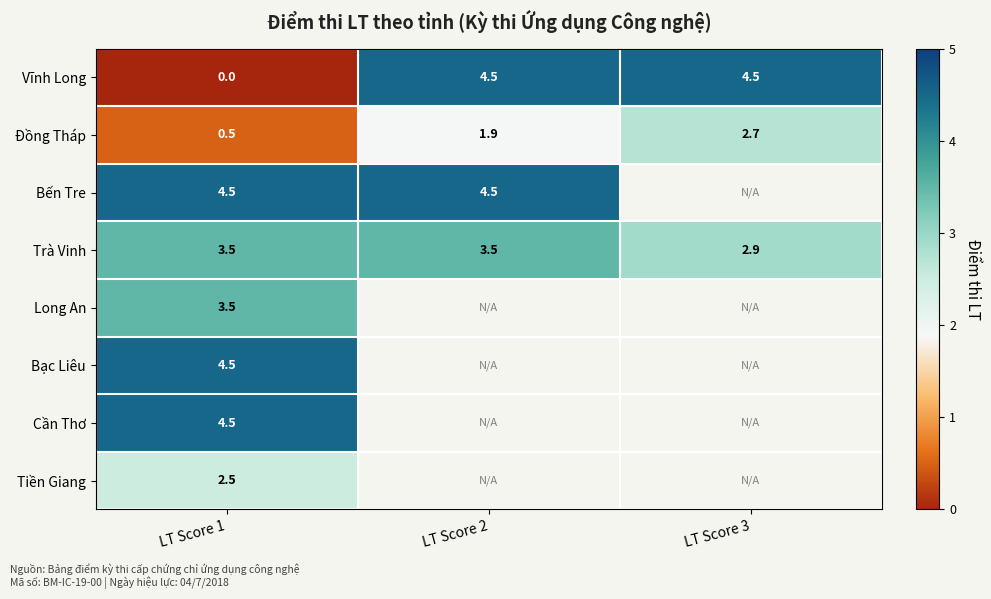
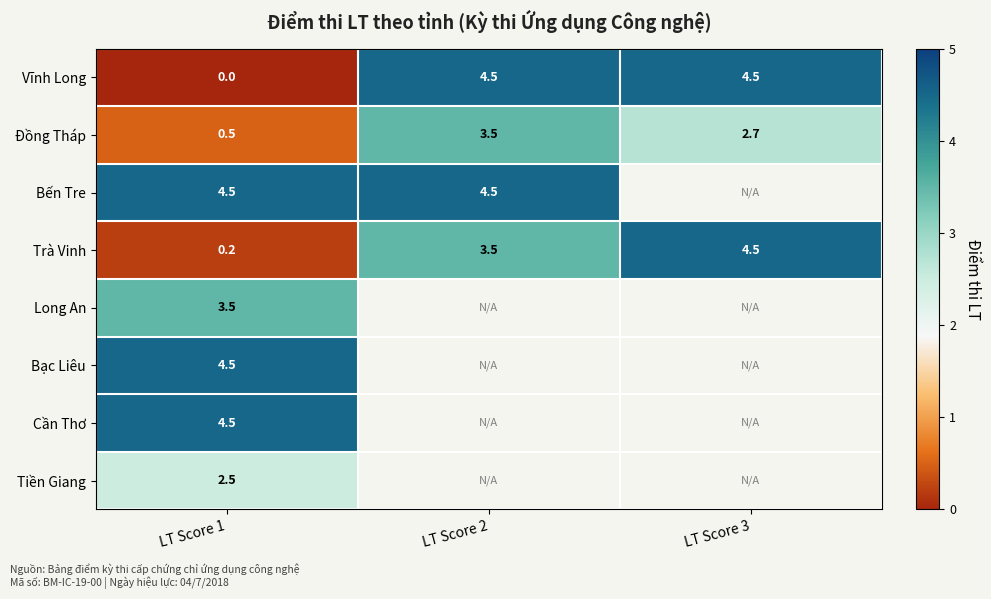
Đồng Tháp, LT Score 2: 1.9 -> 3.5
Trà Vinh, LT Score 1: 3.5 -> 0.2
Trà Vinh, LT Score 3: 2.9 -> 4.5
